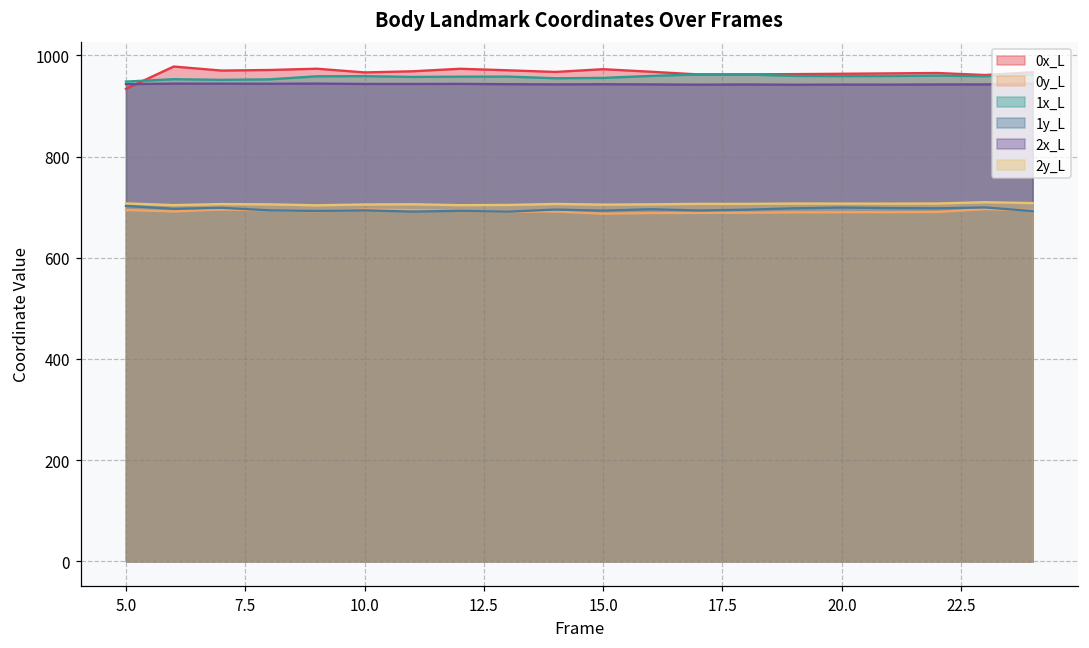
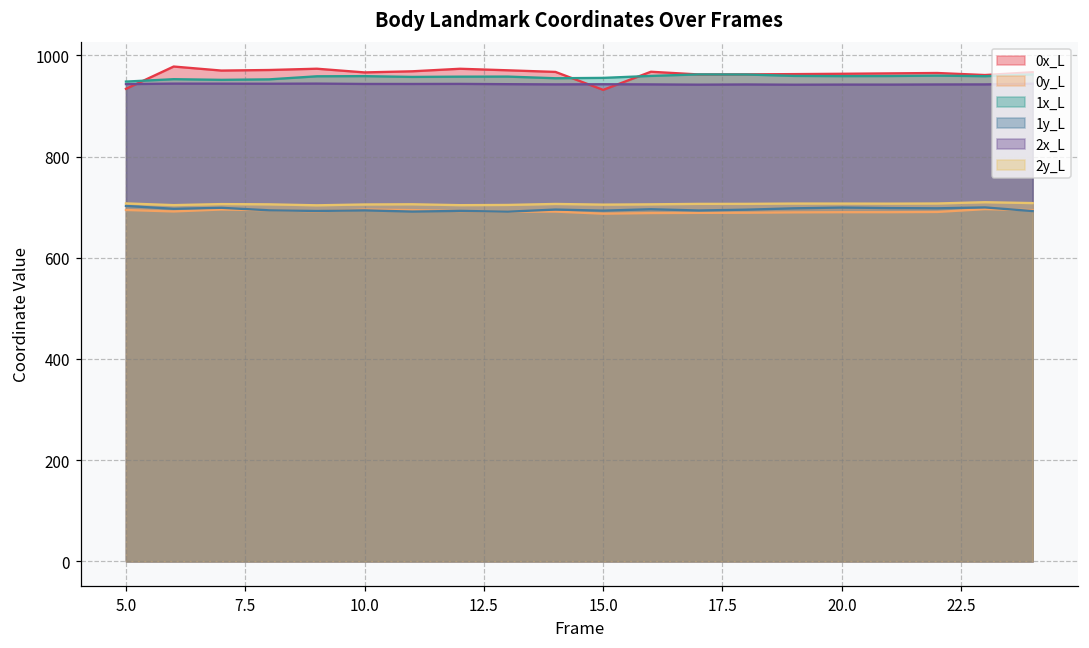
0x_L, 15.0: 970 -> 930
